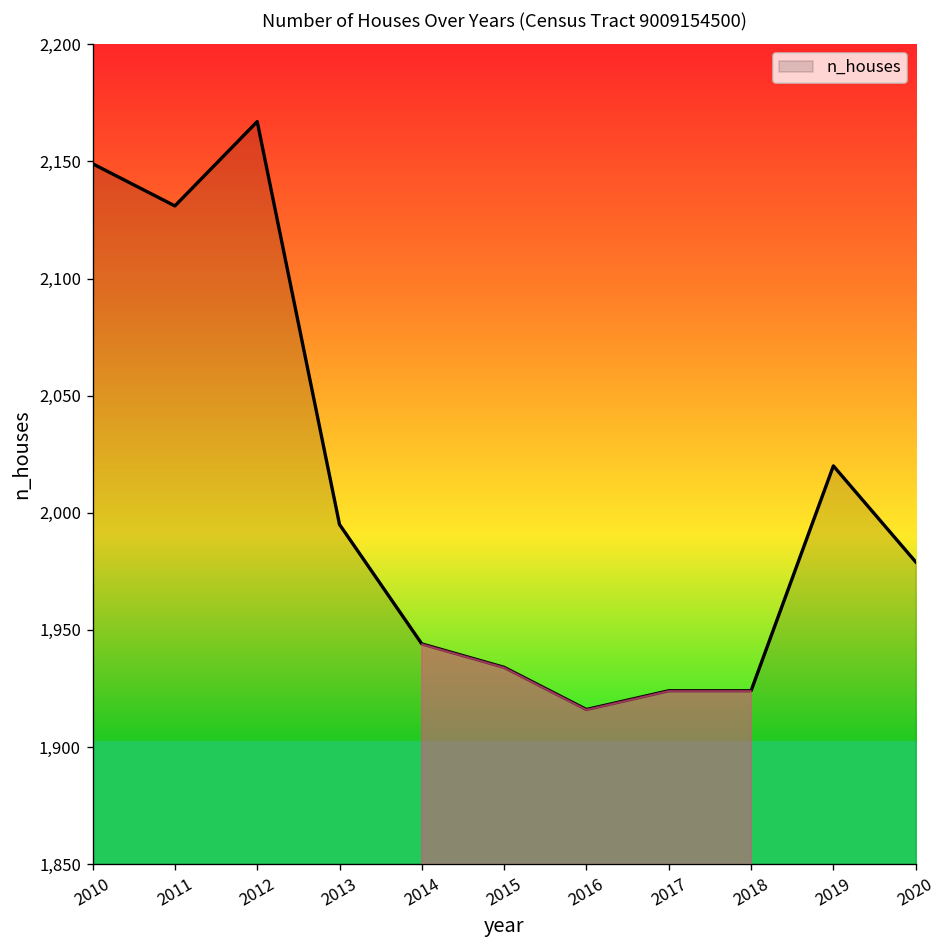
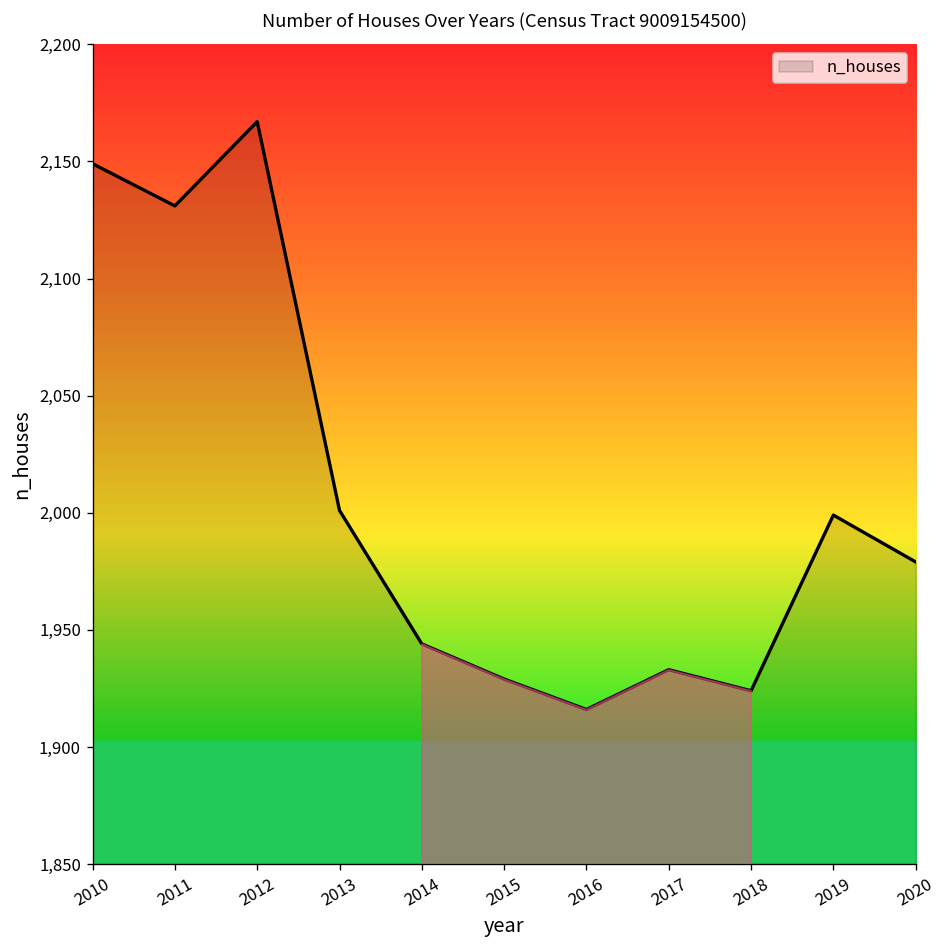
n_houses, 2013: 1,995 -> 2,001
n_houses, 2015: 1,934 -> 1,929
n_houses, 2017: 1,924 -> 1,933
n_houses, 2019: 2,020 -> 1,999
